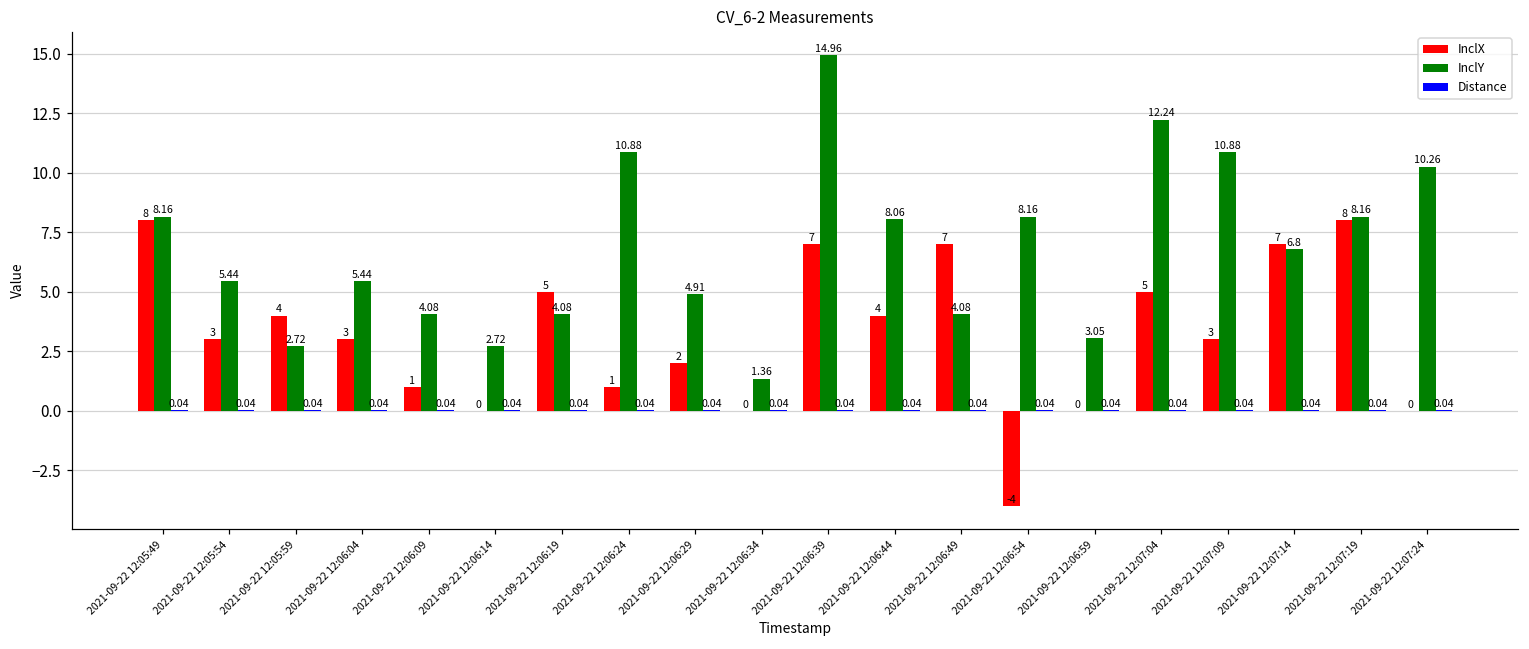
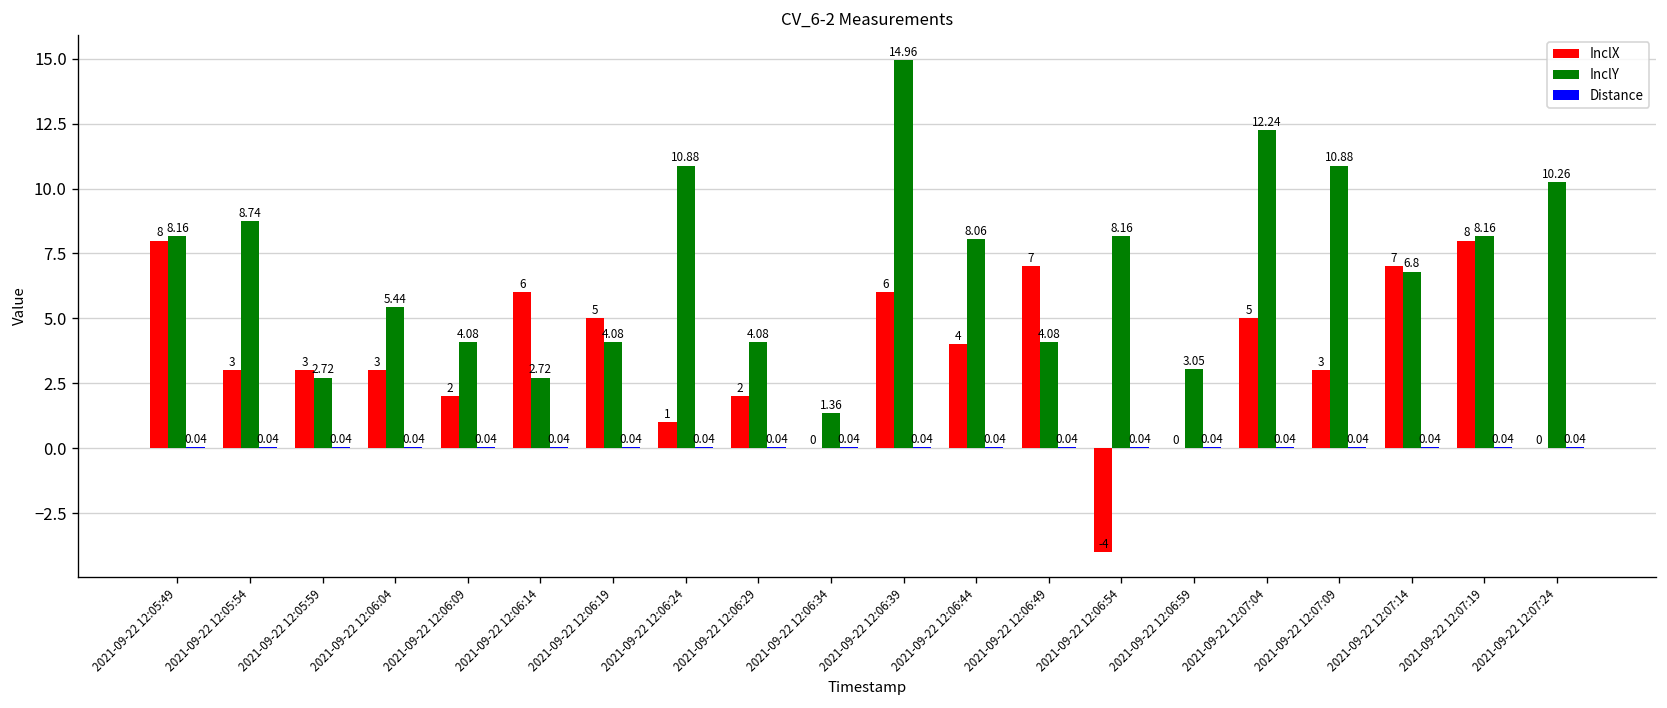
InclY, 2021-09-22 12:05:54: 5.44 -> 8.74
InclX, 2021-09-22 12:05:59: 4 -> 3
InclX, 2021-09-22 12:06:09: 1 -> 2
InclX, 2021-09-22 12:06:14: 0 -> 6
InclY, 2021-09-22 12:06:29: 4.91 -> 4.08
InclX, 2021-09-22 12:06:39: 7 -> 6
